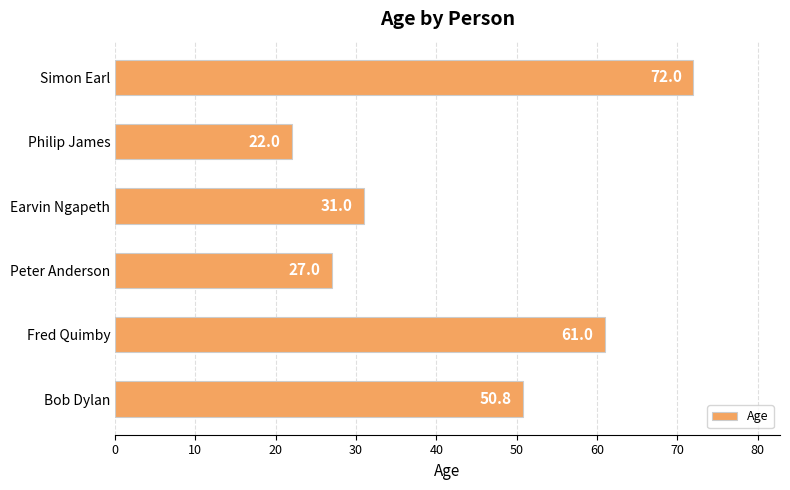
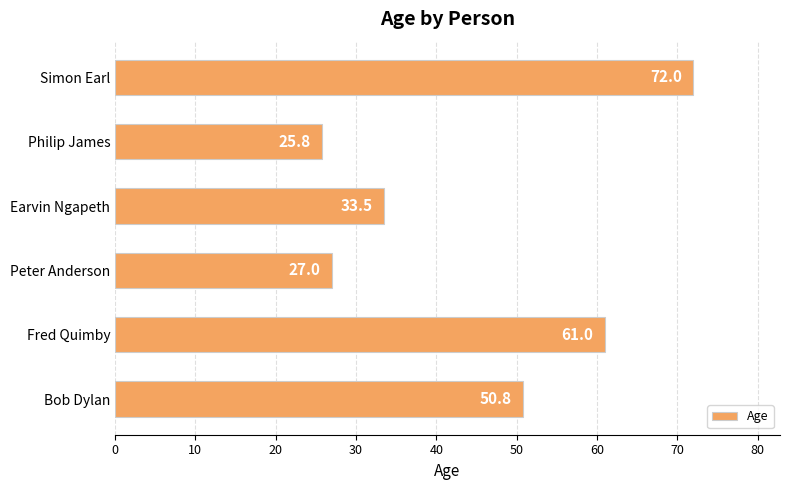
Philip James: 22.0 -> 25.8
Earvin Ngapeth: 31.0 -> 33.5
